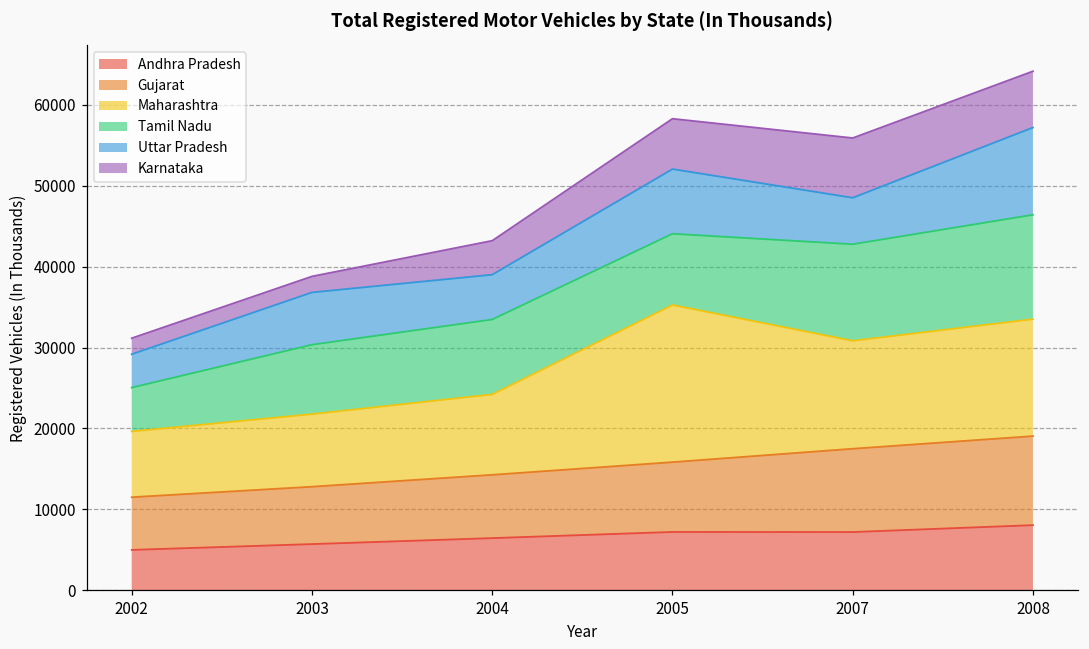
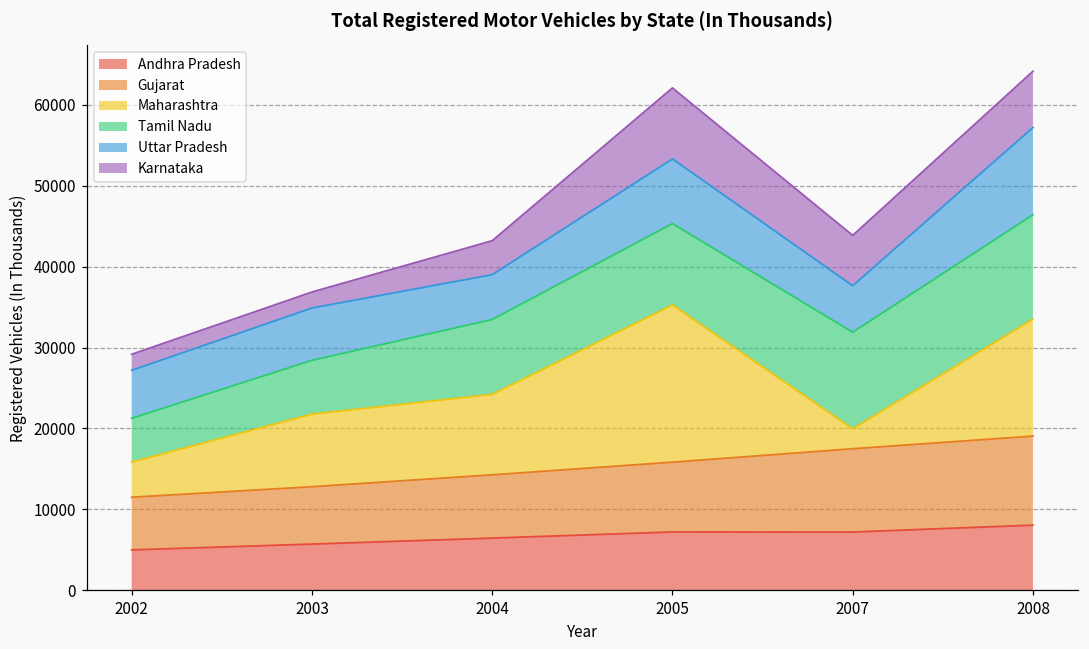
Maharashtra, 2002: 8000 -> 4000
Uttar Pradesh, 2002: 4000 -> 6000
Tamil Nadu, 2003: 9000 -> 7000
Tamil Nadu, 2005: 9000 -> 10000
Karnataka, 2005: 6000 -> 9000
Maharashtra, 2007: 13000 -> 2000
Karnataka, 2007: 7000 -> 6000
